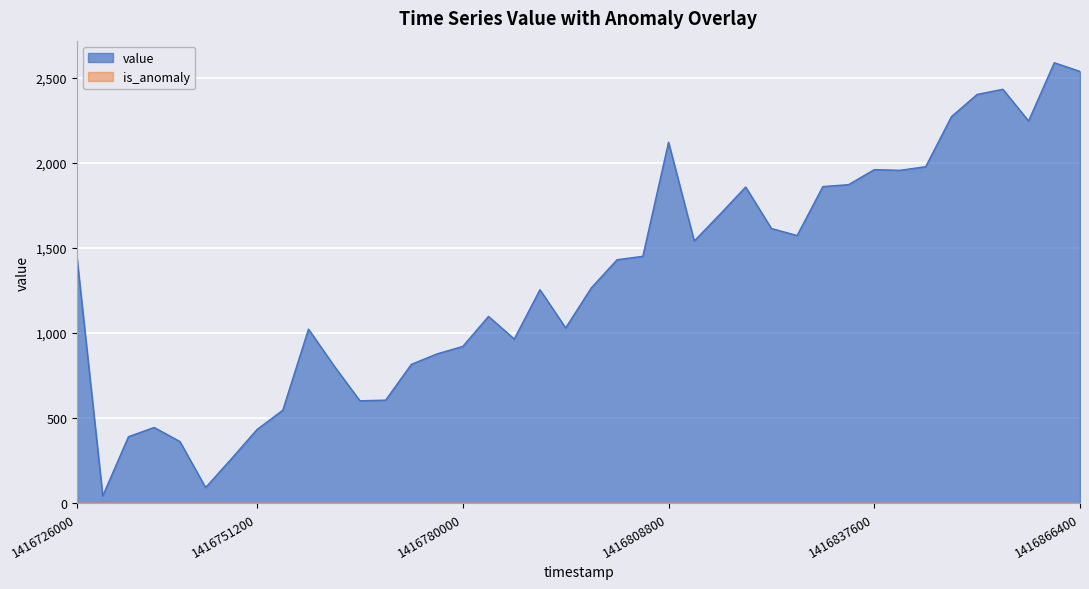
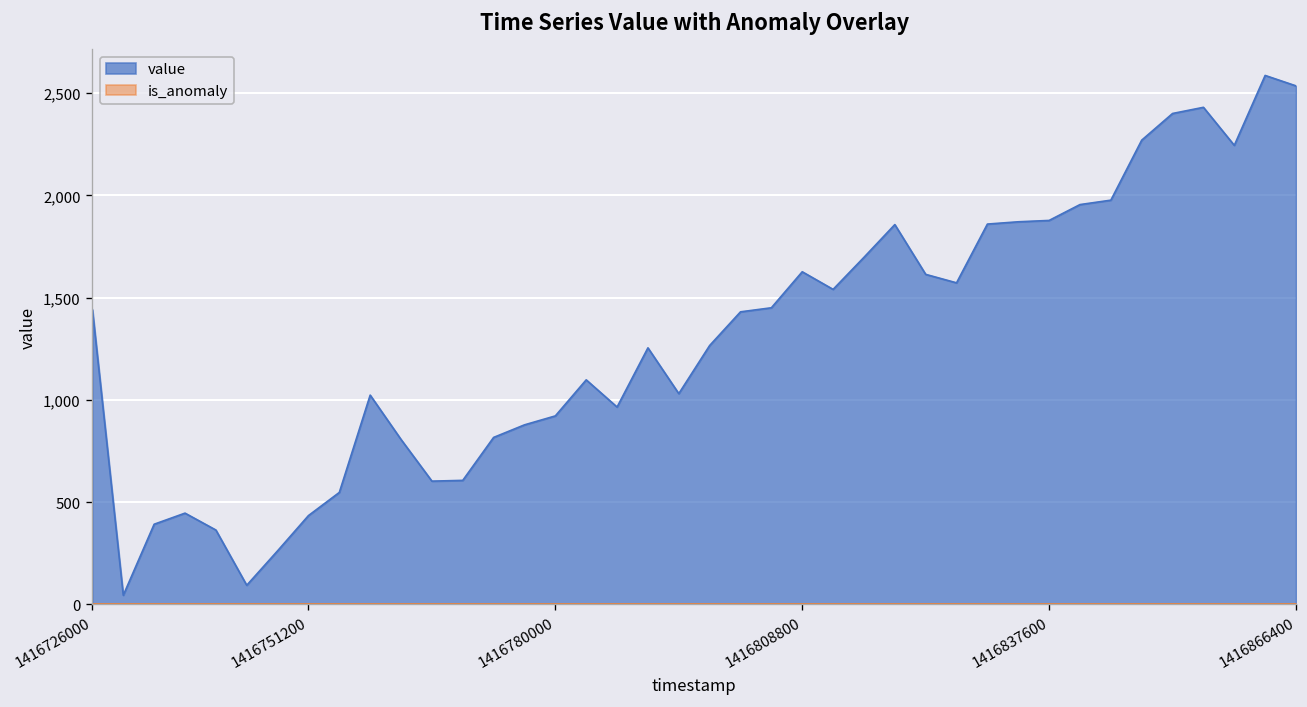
value, 1416808800: 2,120 -> 1,630
value, 1416837600: 1,960 -> 1,880
